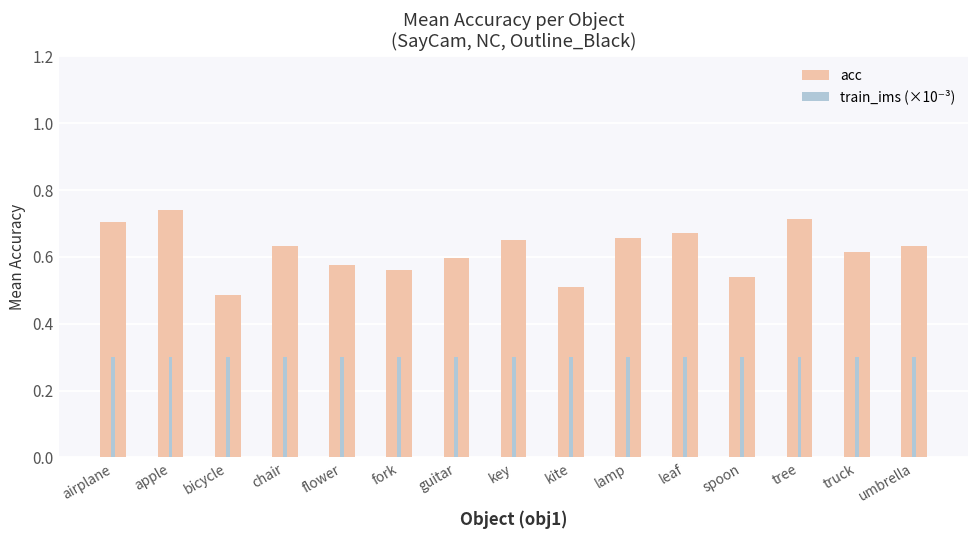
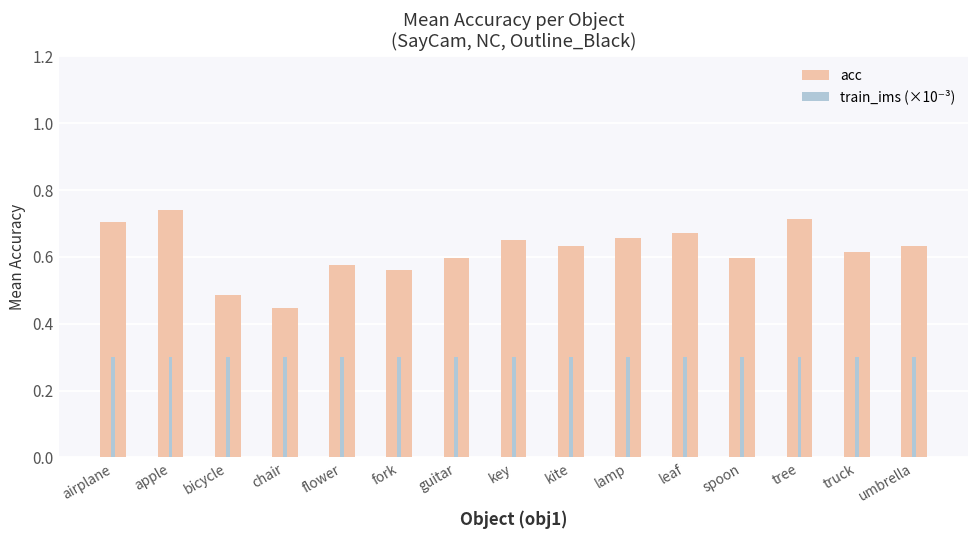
acc, chair: 0.63 -> 0.45
acc, kite: 0.51 -> 0.63
acc, spoon: 0.54 -> 0.60
